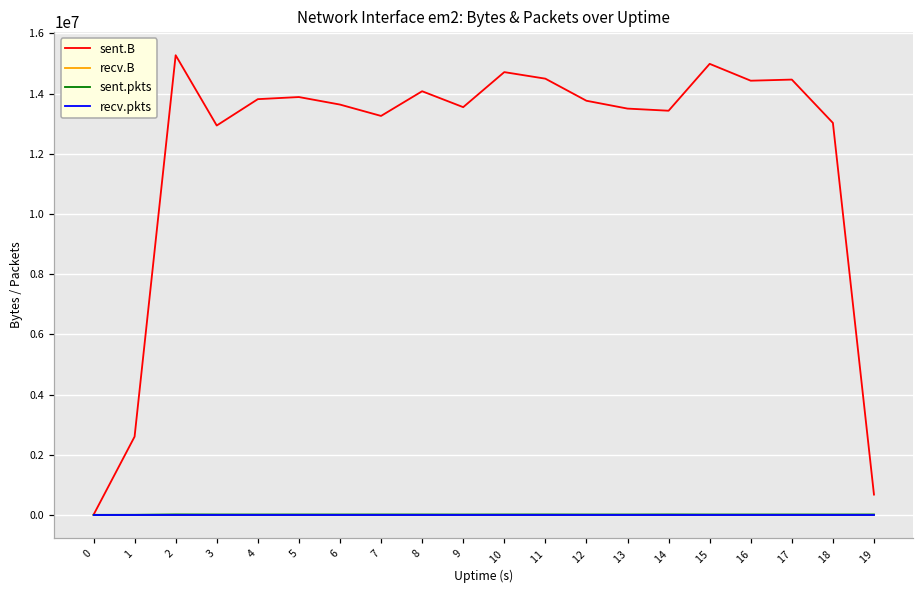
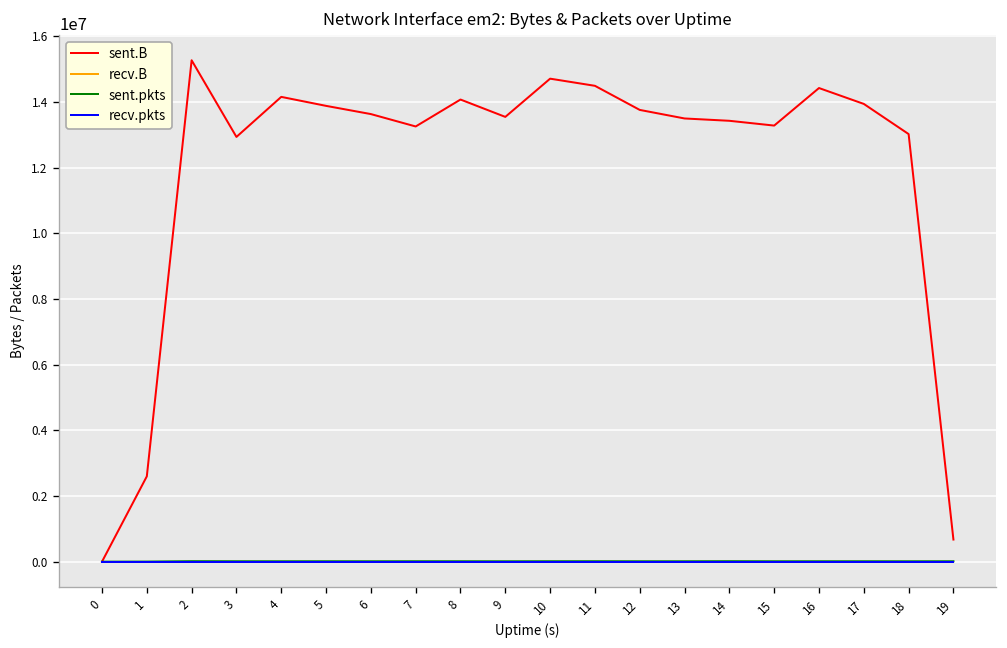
sent.B, 4: 13800000 -> 14200000
sent.B, 15: 15000000 -> 13300000
sent.B, 17: 14500000 -> 13900000
